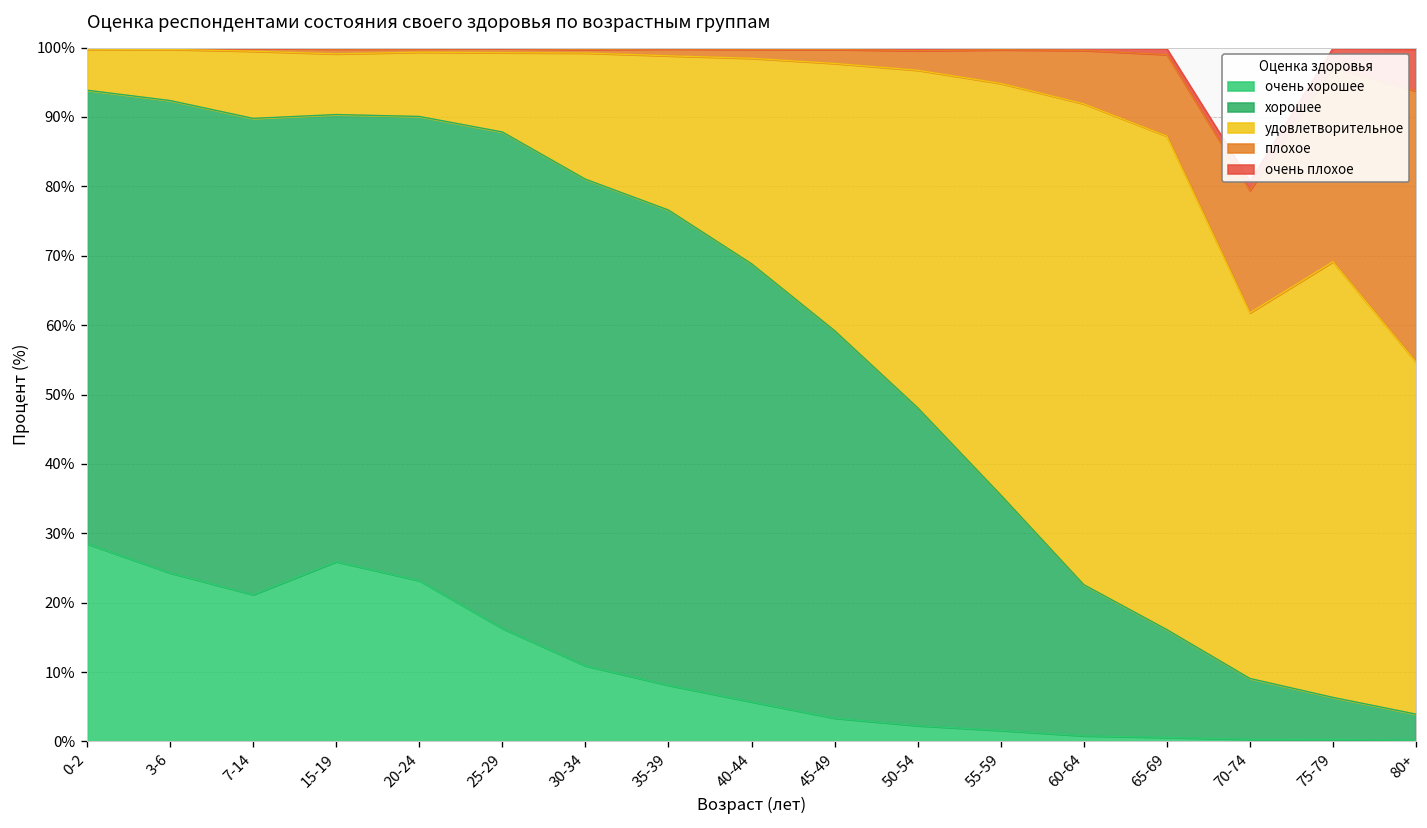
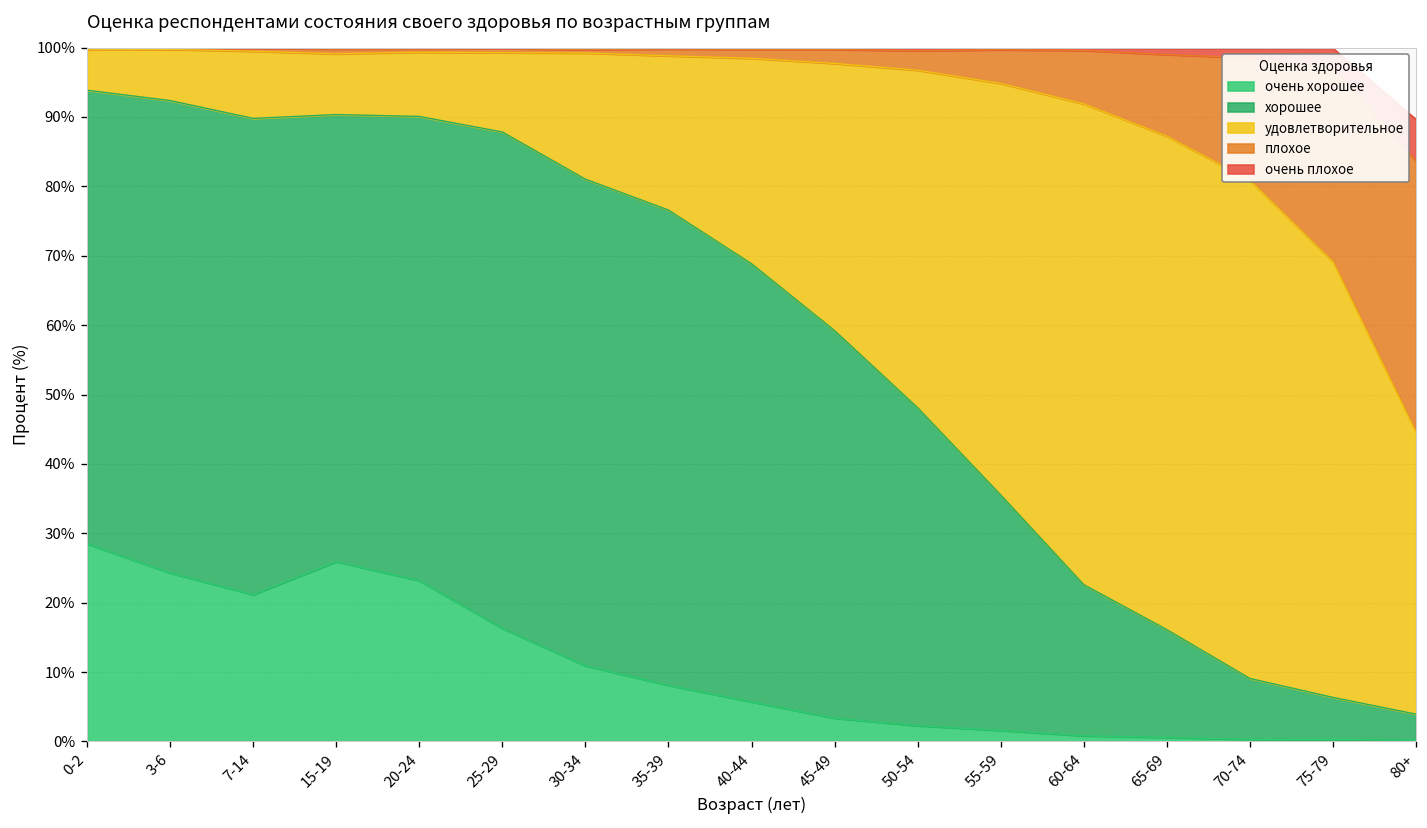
удовлетворительное, 70-74: 53% -> 72%
удовлетворительное, 80+: 51% -> 41%
